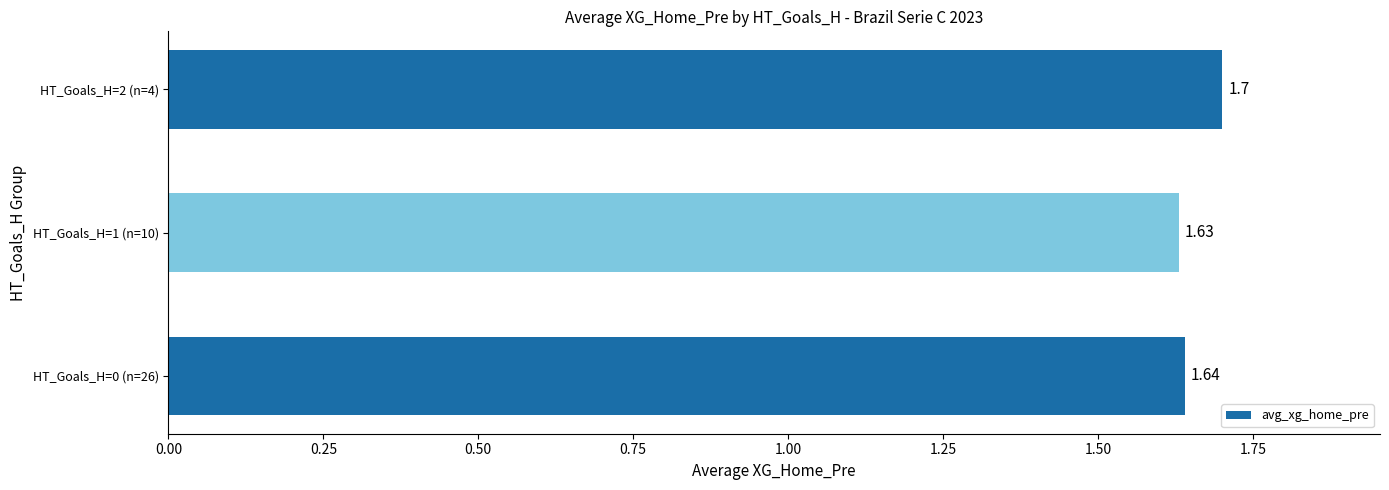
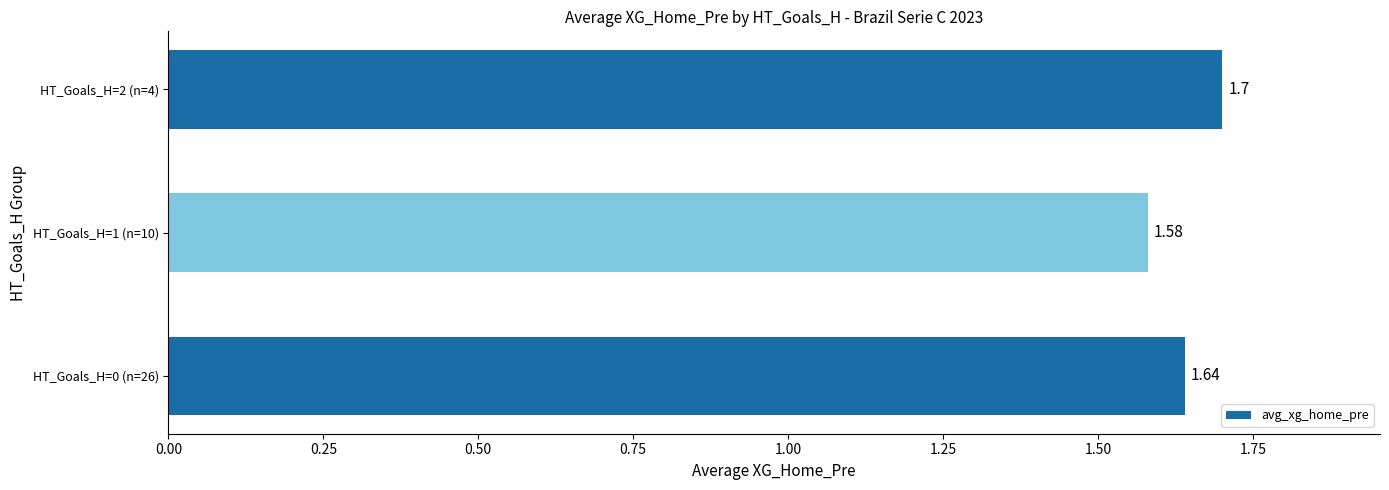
HT_Goals_H=1 (n=10): 1.63 -> 1.58
